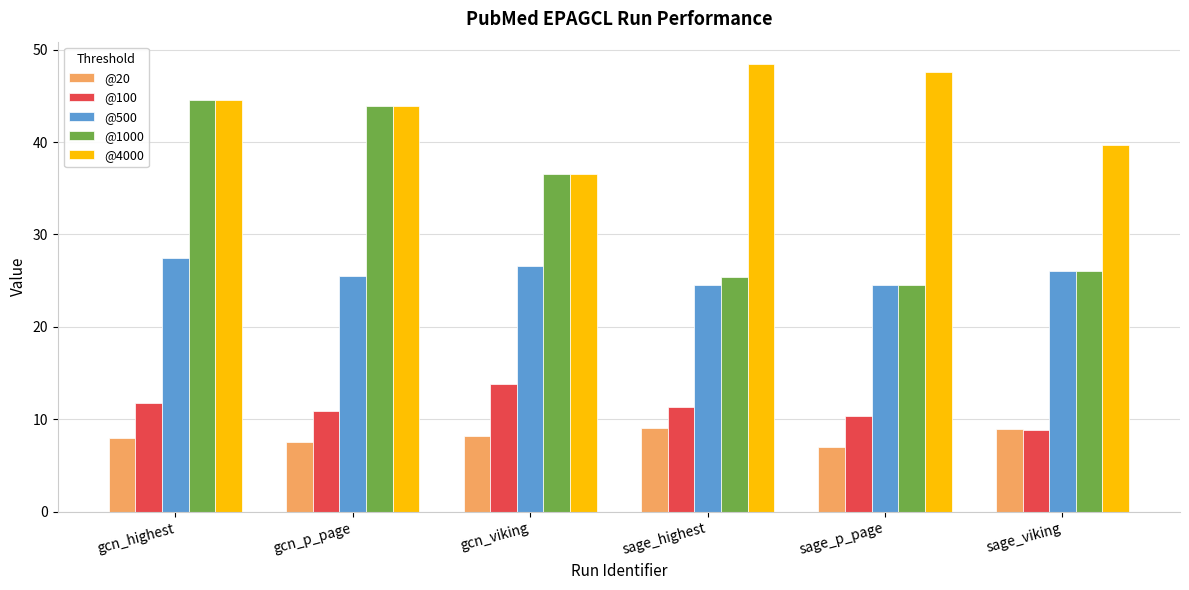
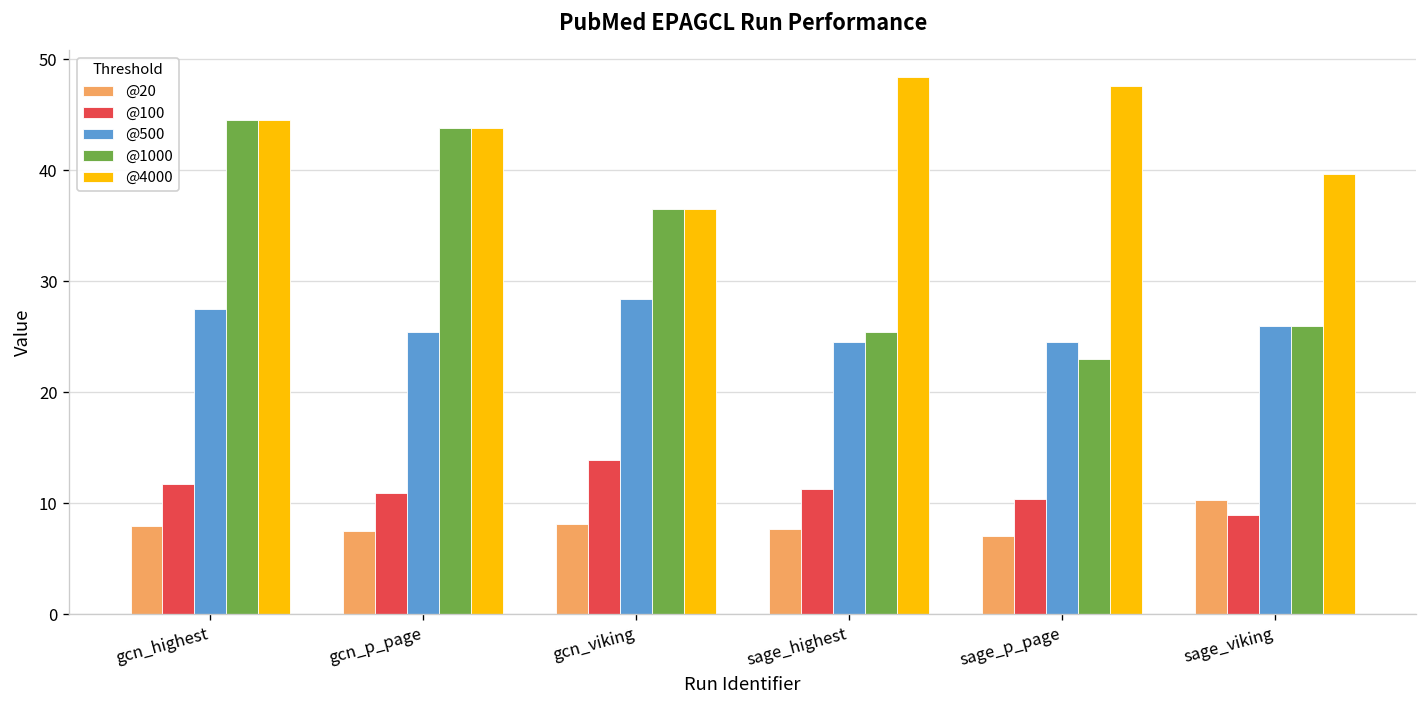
@500, gcn_viking: 27 -> 28
@20, sage_highest: 9 -> 8
@1000, sage_p_page: 25 -> 23
@20, sage_viking: 9 -> 10
